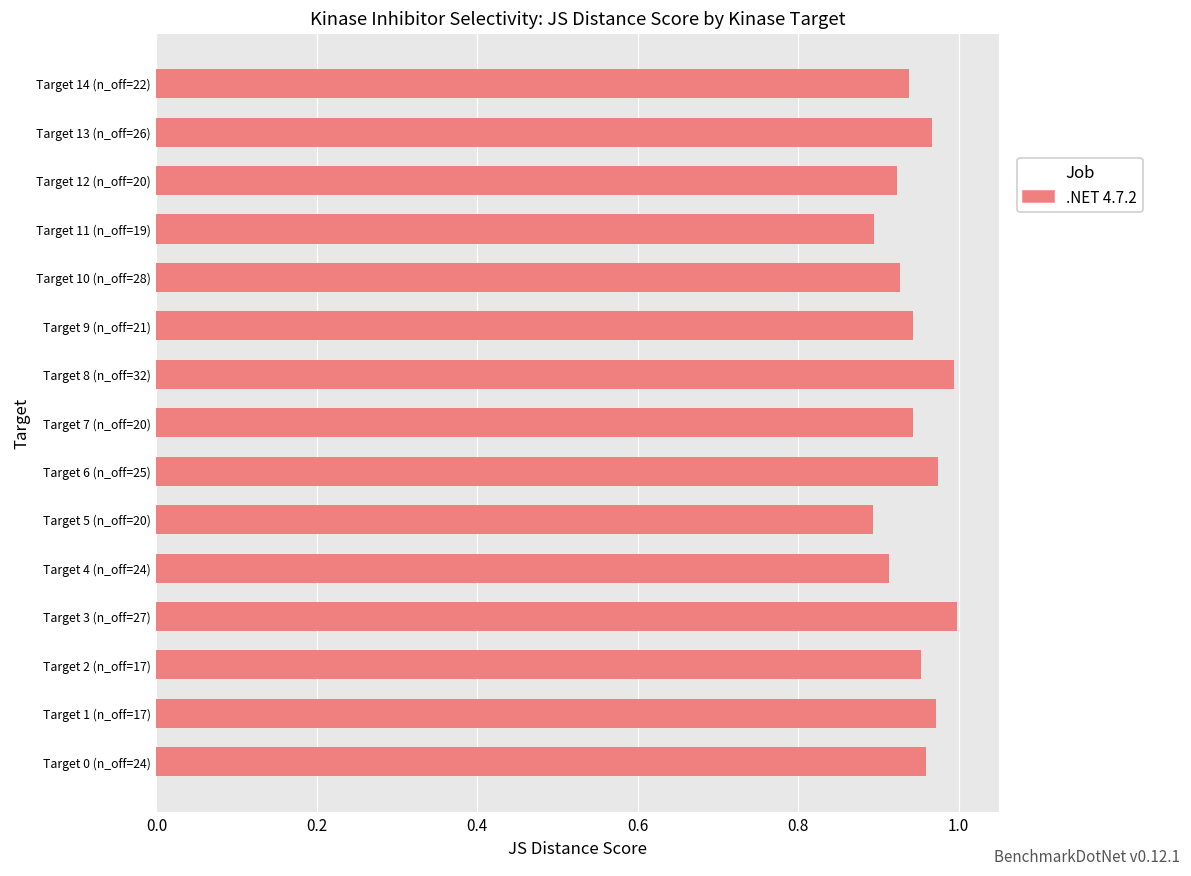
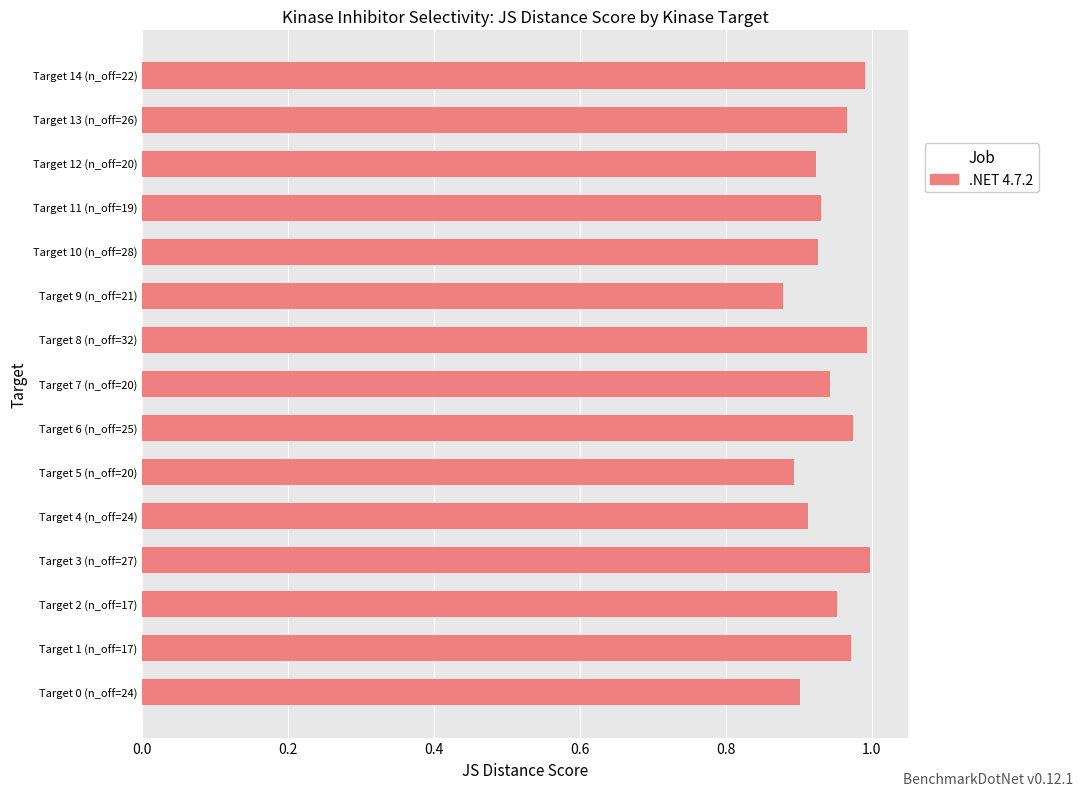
Target 14 (n_off=22): 0.94 -> 0.99
Target 11 (n_off=19): 0.89 -> 0.93
Target 9 (n_off=21): 0.94 -> 0.88
Target 0 (n_off=24): 0.96 -> 0.90
